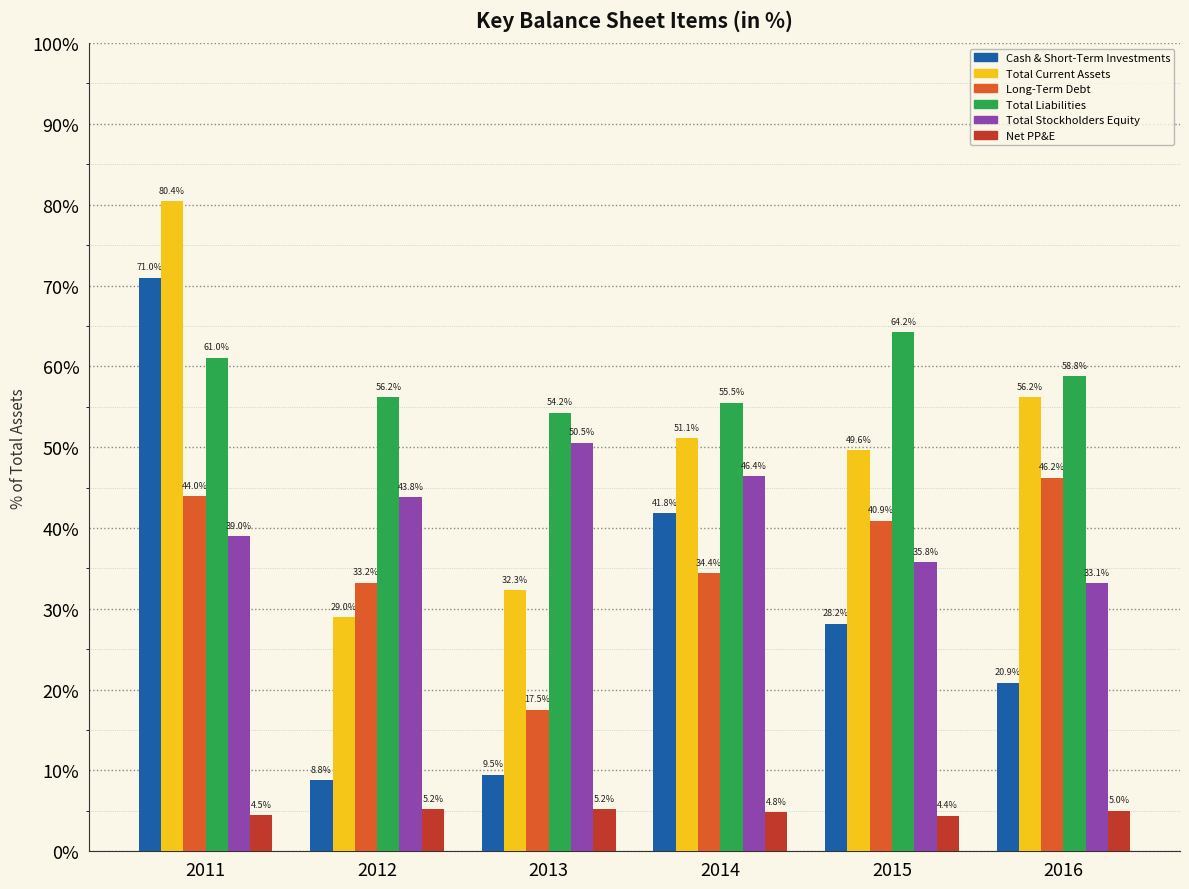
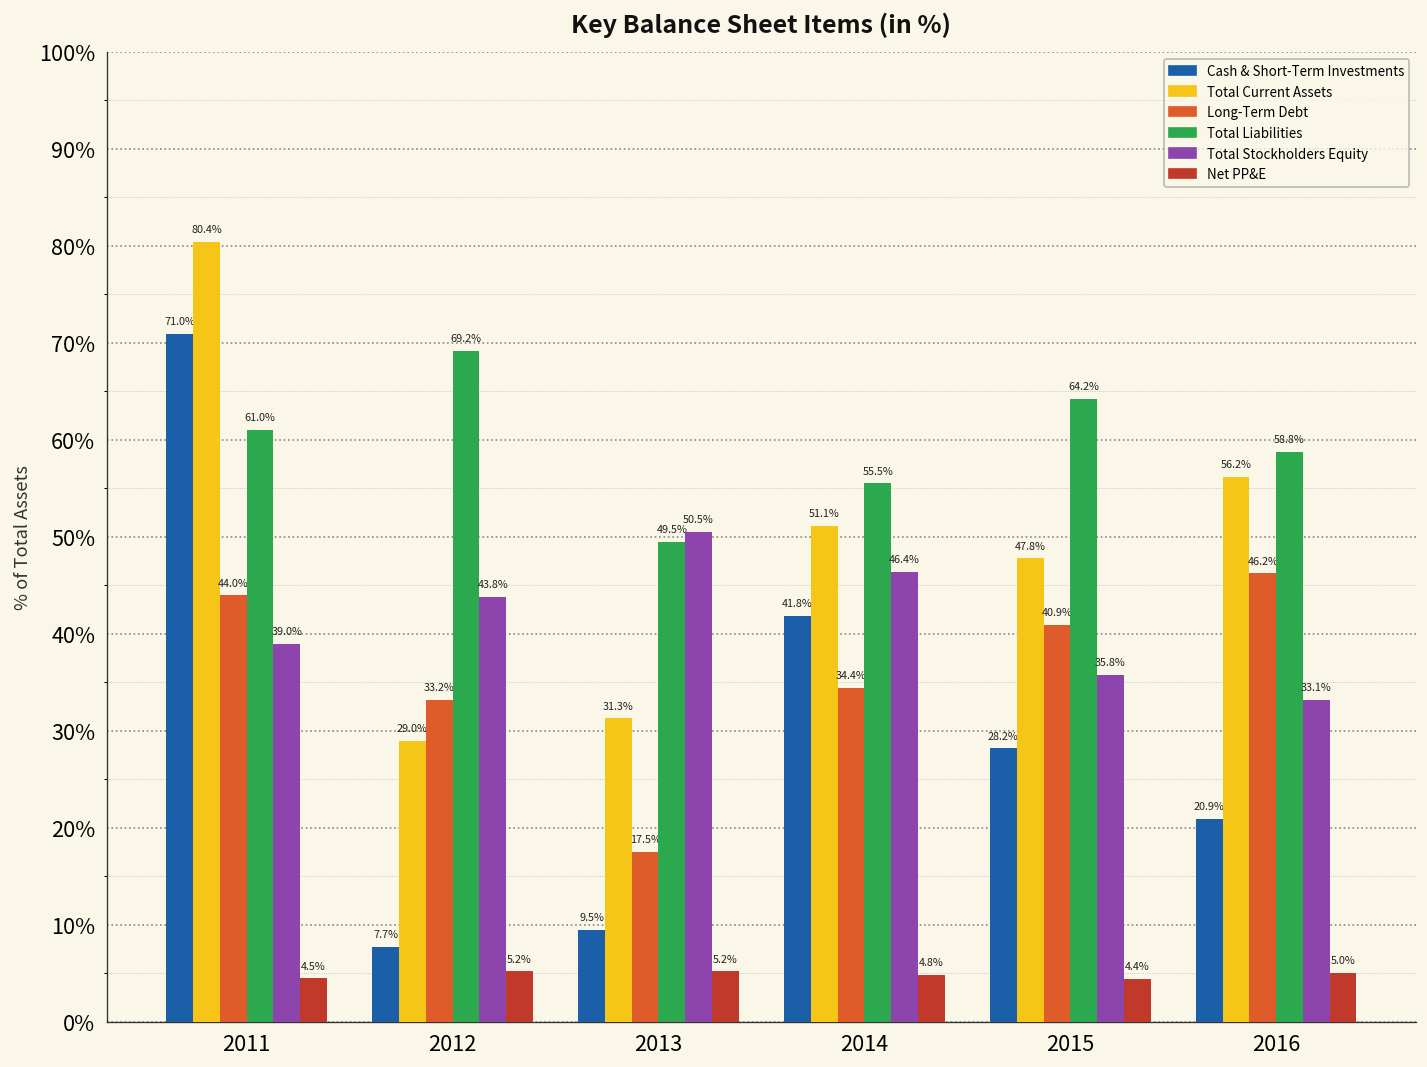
Cash & Short-Term Investments, 2012: 8.8% -> 7.7%
Total Liabilities, 2012: 56.2% -> 69.2%
Total Current Assets, 2013: 32.3% -> 31.3%
Total Liabilities, 2013: 54.2% -> 49.5%
Total Current Assets, 2015: 49.6% -> 47.8%
